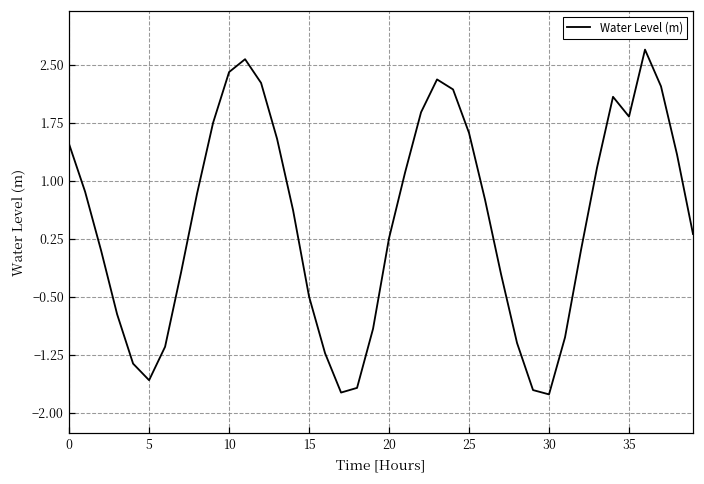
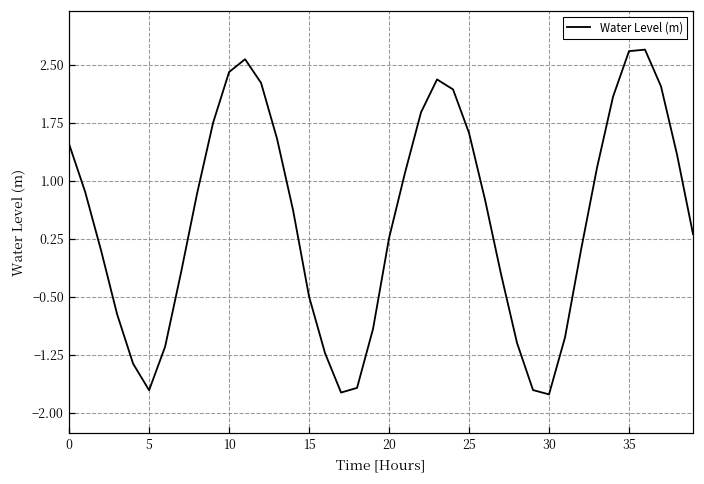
5: -1.6 -> -1.7
35: 1.8 -> 2.7
